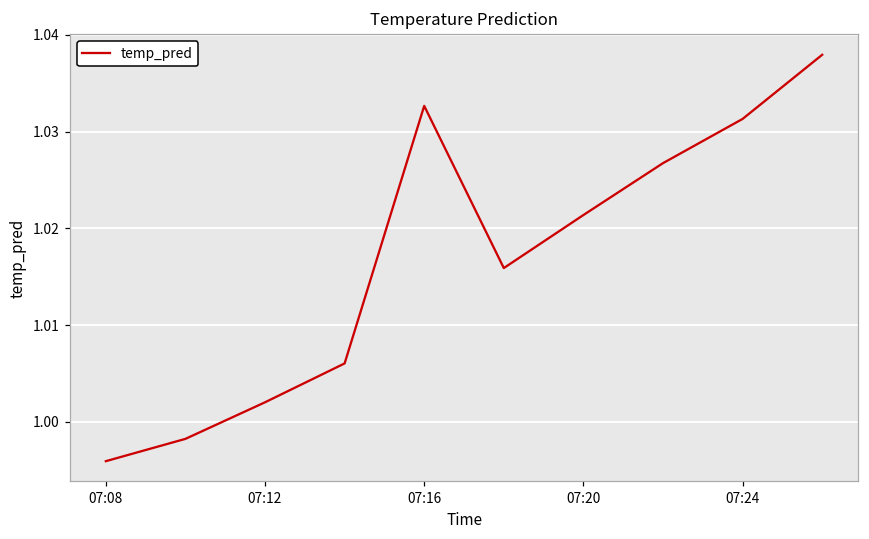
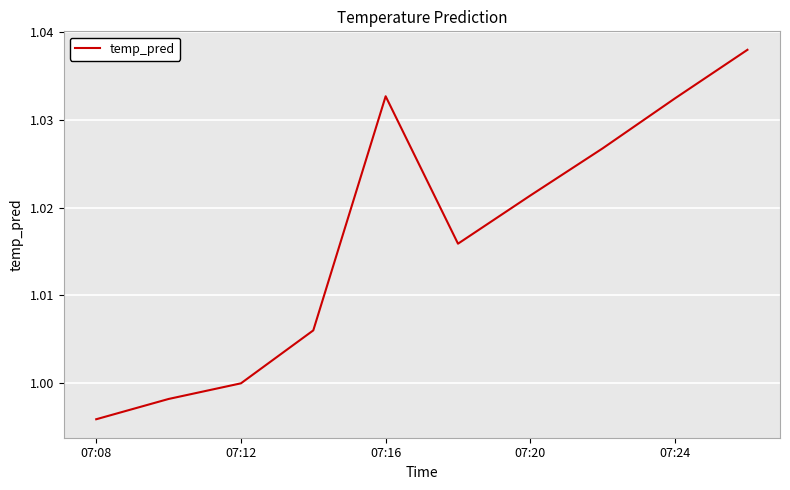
07:12: 1.002 -> 1.000
07:24: 1.031 -> 1.032
